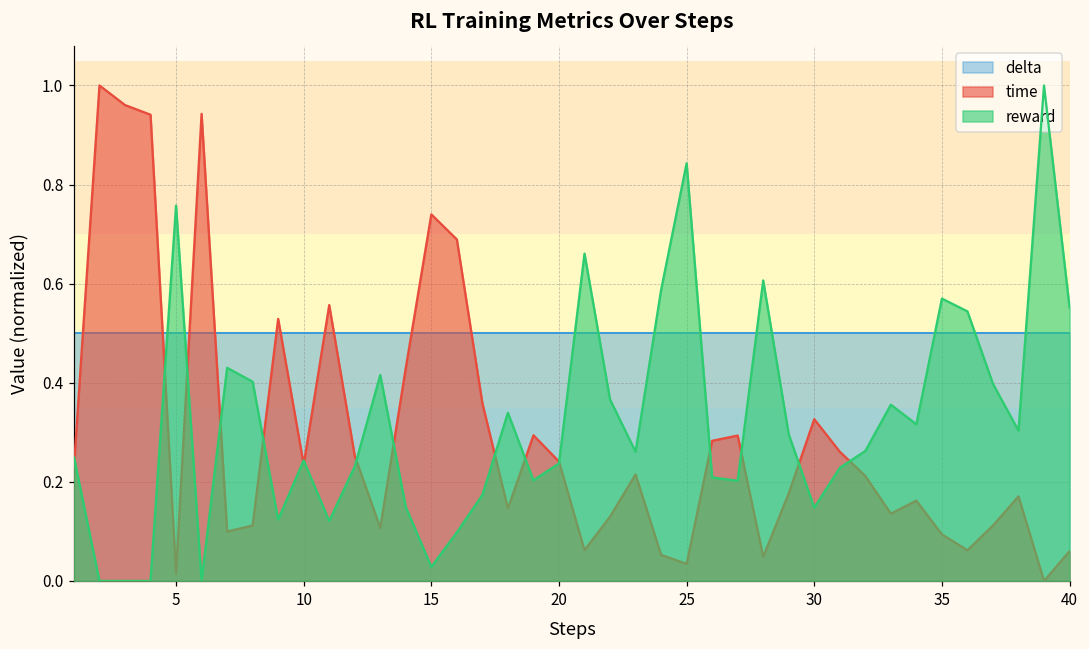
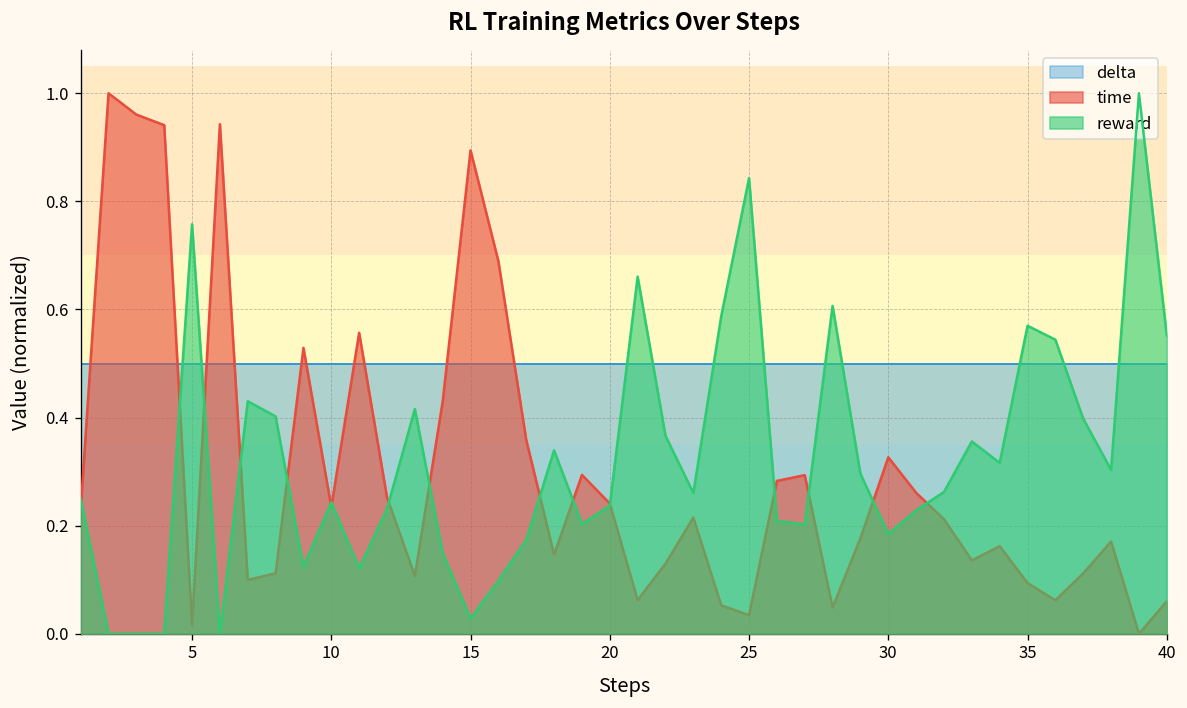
time, 15: 0.74 -> 0.89
reward, 30: 0.15 -> 0.19
